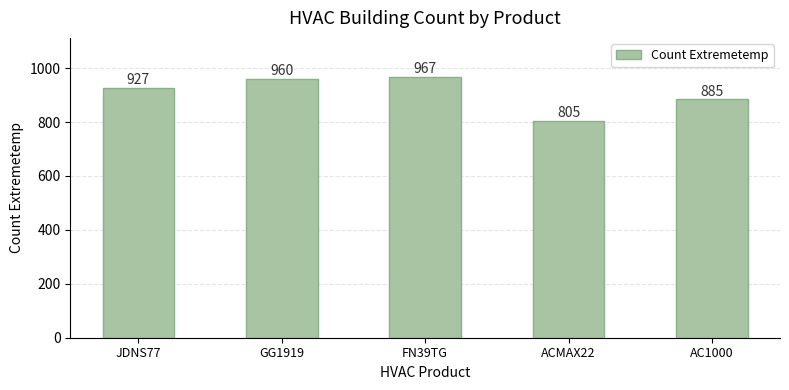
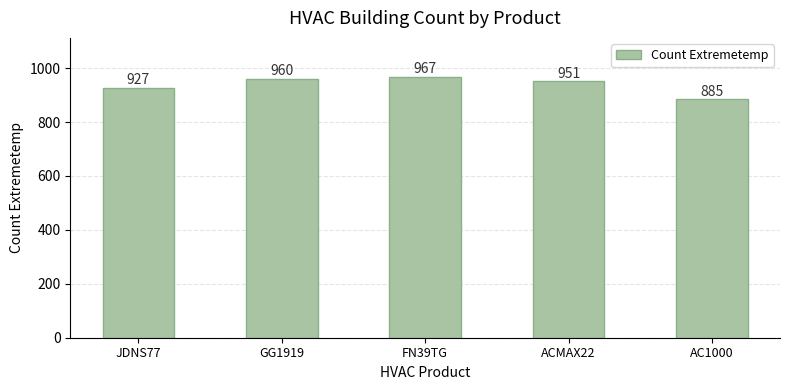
ACMAX22: 805 -> 951
